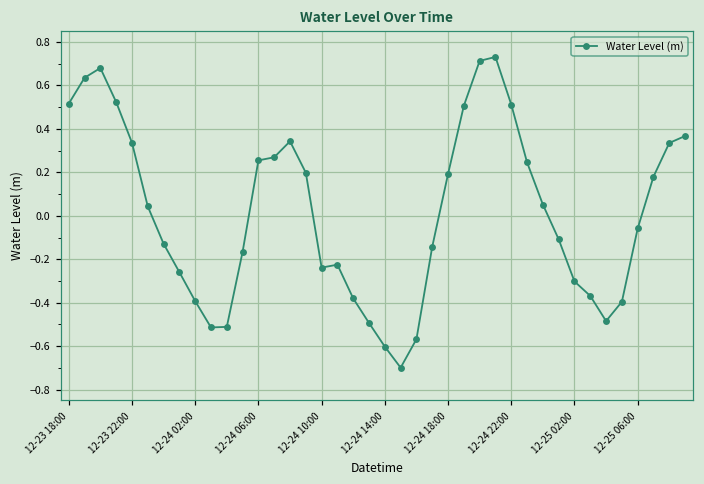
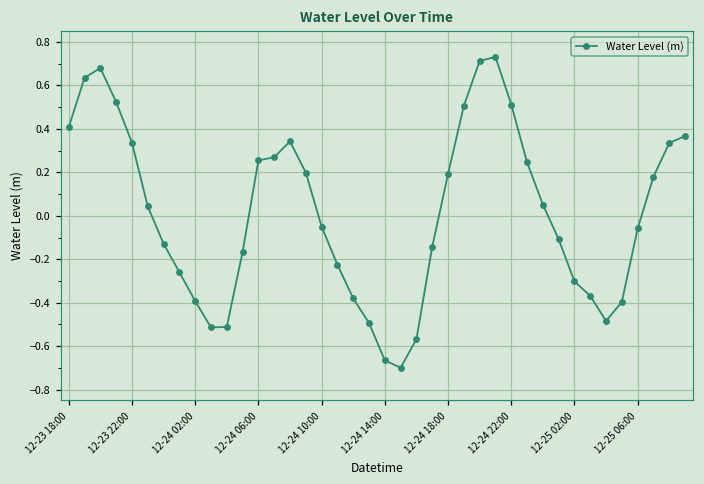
12-23 18:00: 0.52 -> 0.41
12-24 10:00: -0.24 -> -0.05
12-24 14:00: -0.60 -> -0.67
